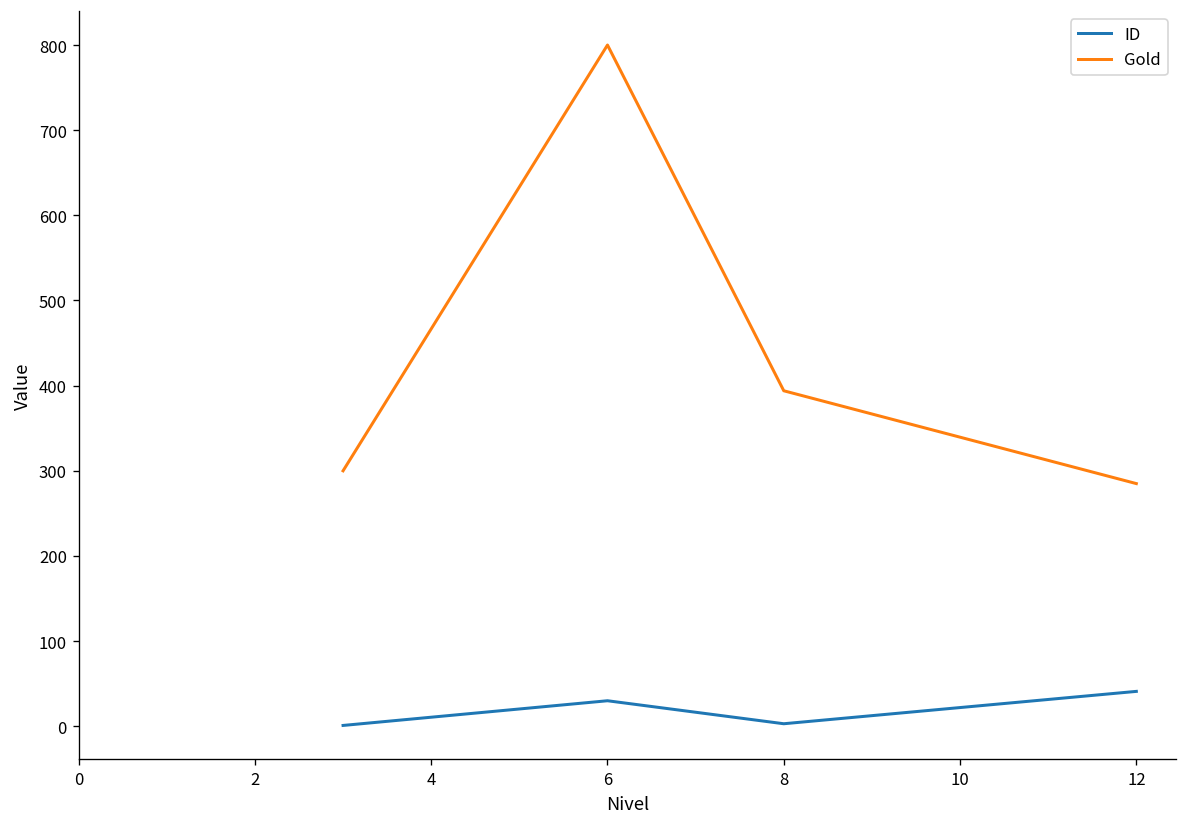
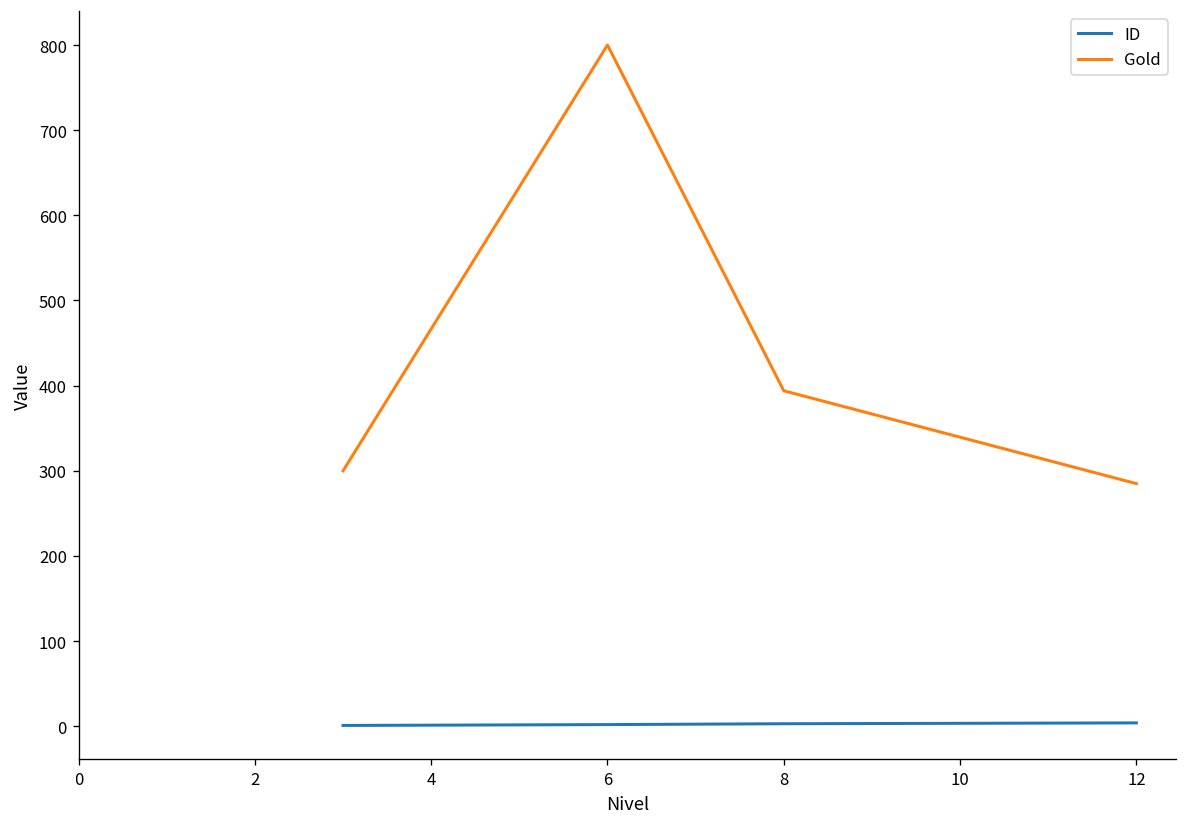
ID, 6: 30 -> 0
ID, 12: 40 -> 0
